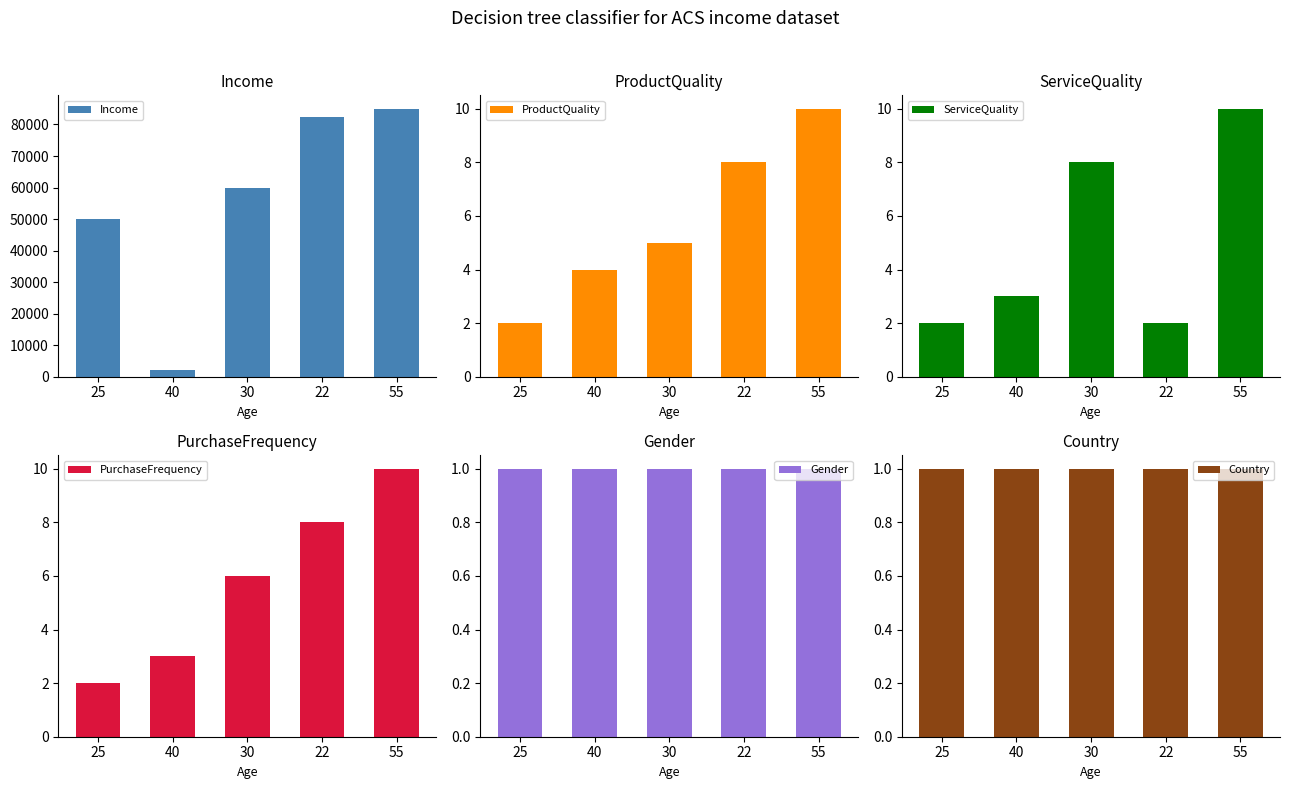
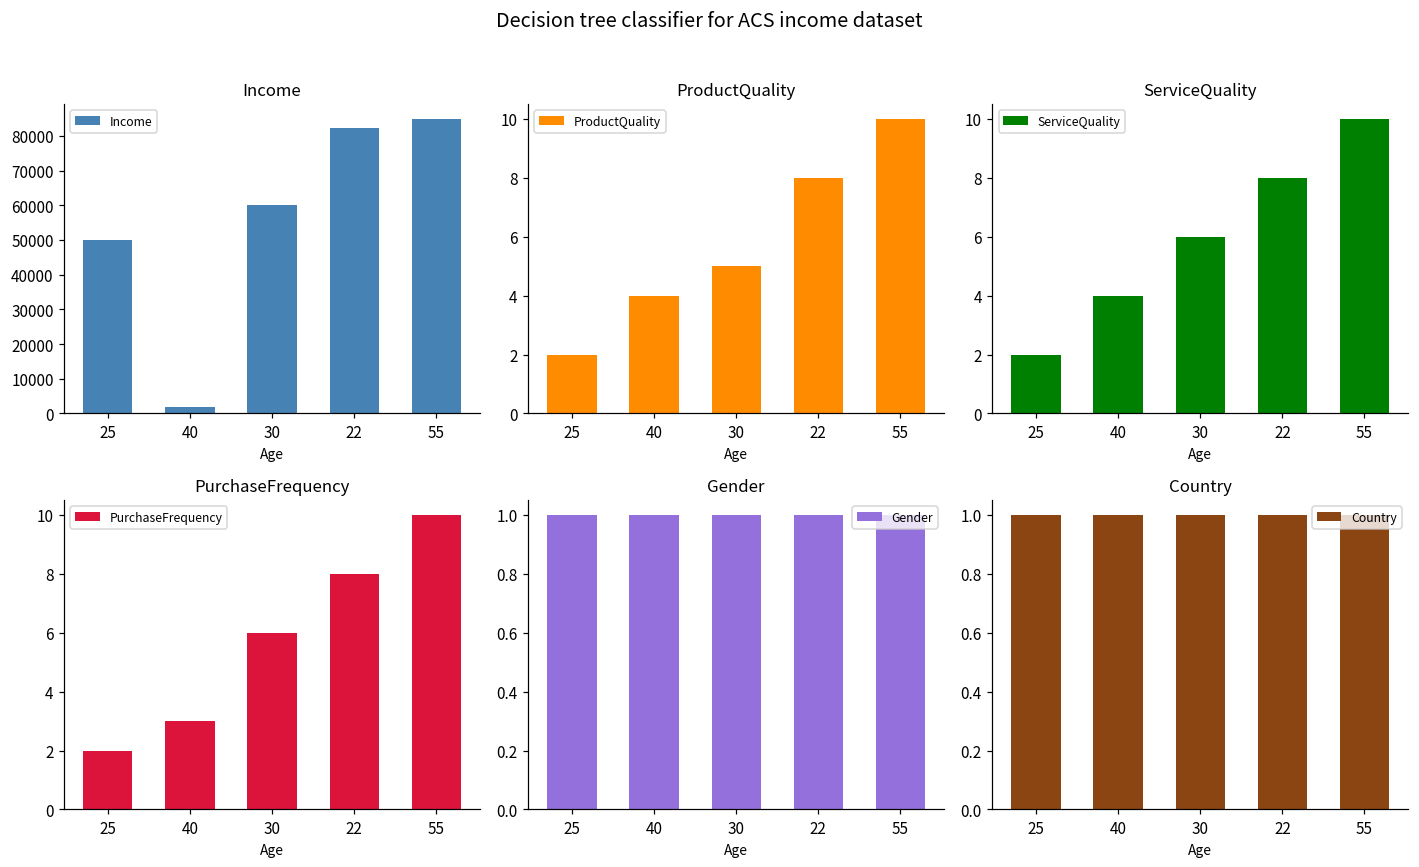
ServiceQuality, 40: 3 -> 4
ServiceQuality, 30: 8 -> 6
ServiceQuality, 22: 2 -> 8
